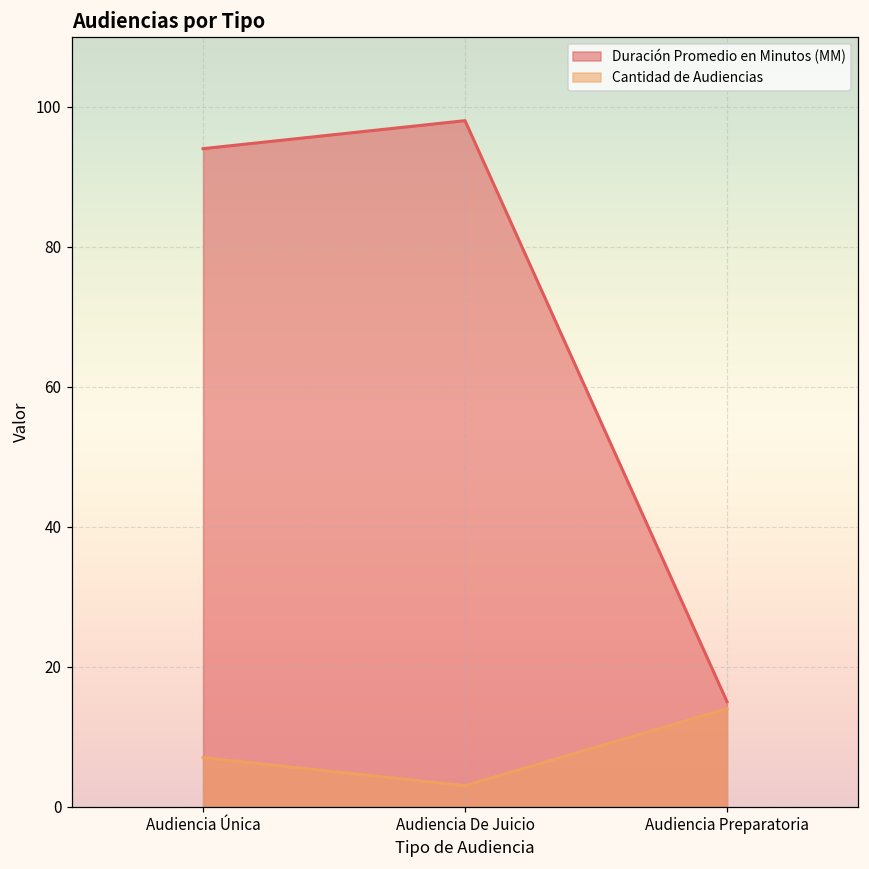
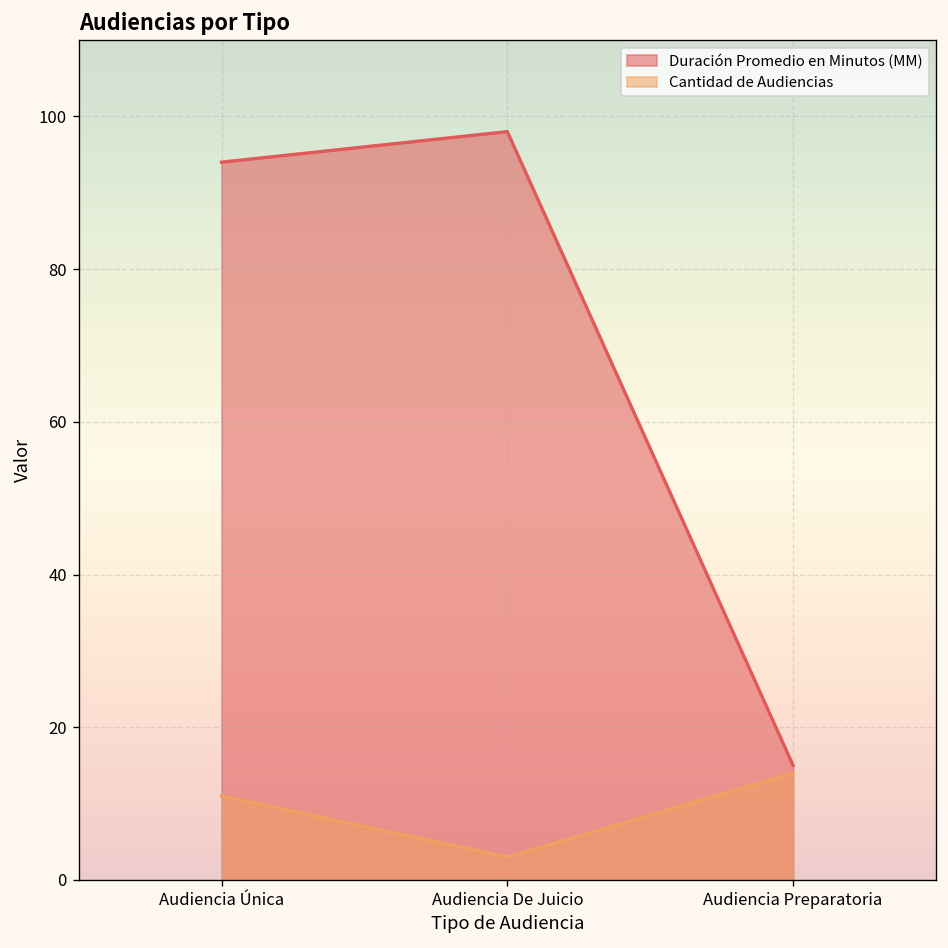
Cantidad de Audiencias, Audiencia Única: 7 -> 11
